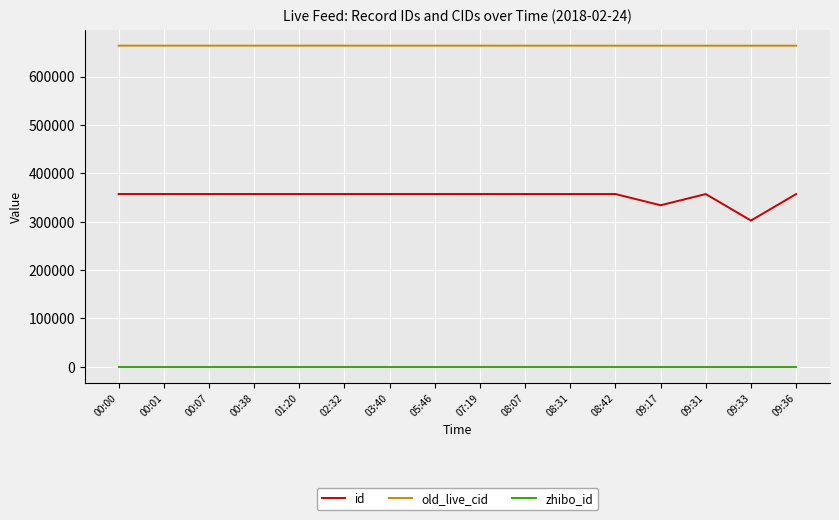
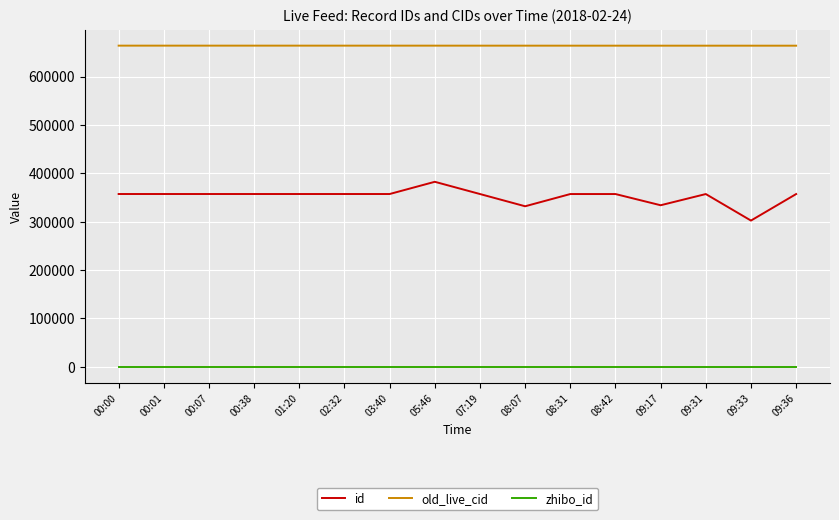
id, 05:46: 360000 -> 380000
id, 08:07: 360000 -> 330000
